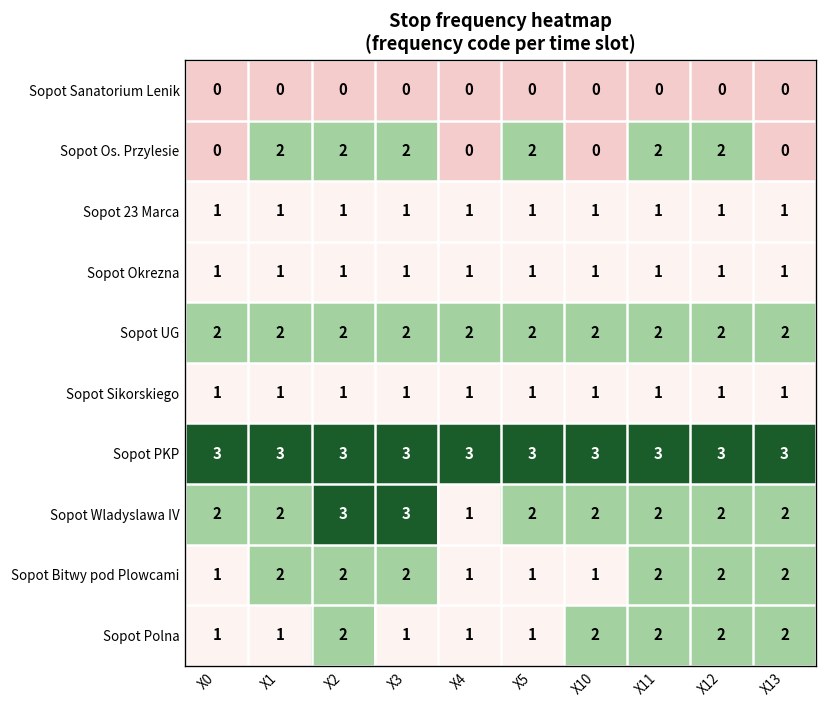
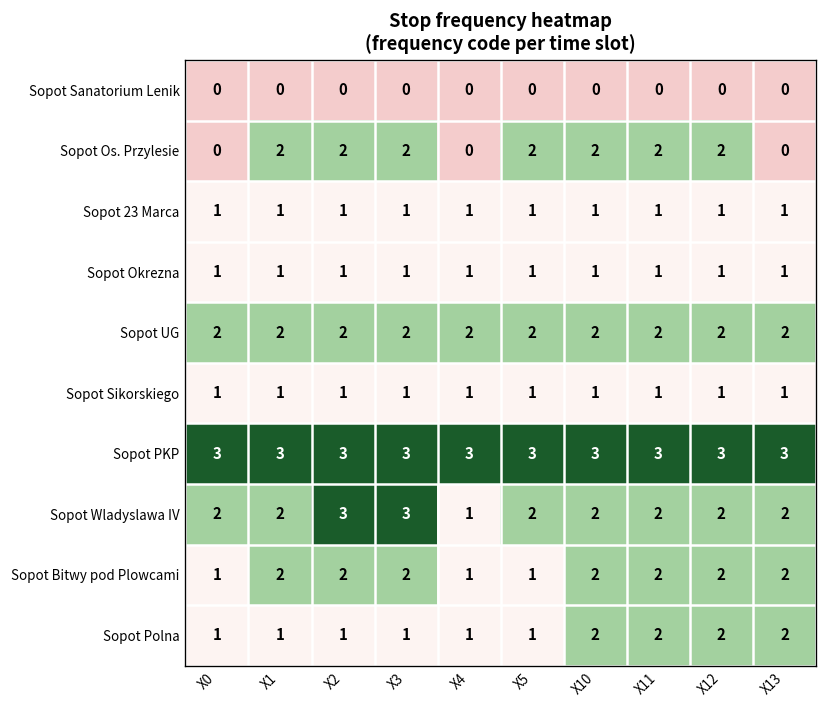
Sopot Os. Przylesie, X10: 0 -> 2
Sopot Bitwy pod Plowcami, X10: 1 -> 2
Sopot Polna, X2: 2 -> 1
